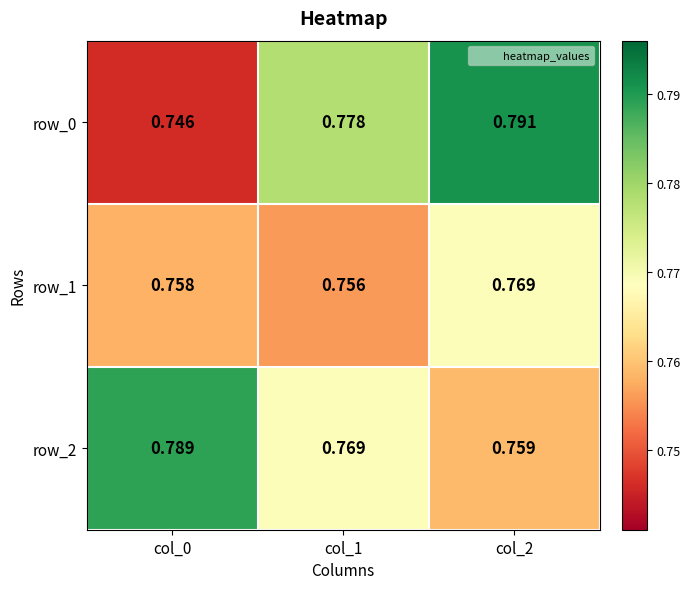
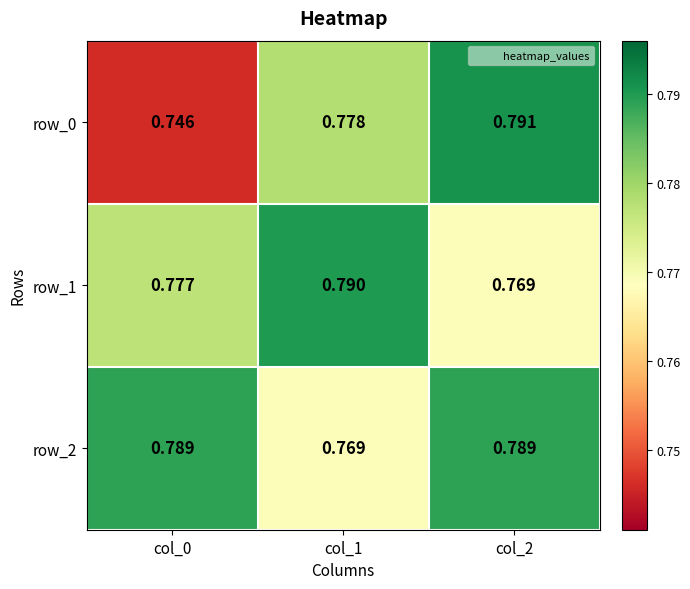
row_1, col_0: 0.758 -> 0.777
row_1, col_1: 0.756 -> 0.790
row_2, col_2: 0.759 -> 0.789
